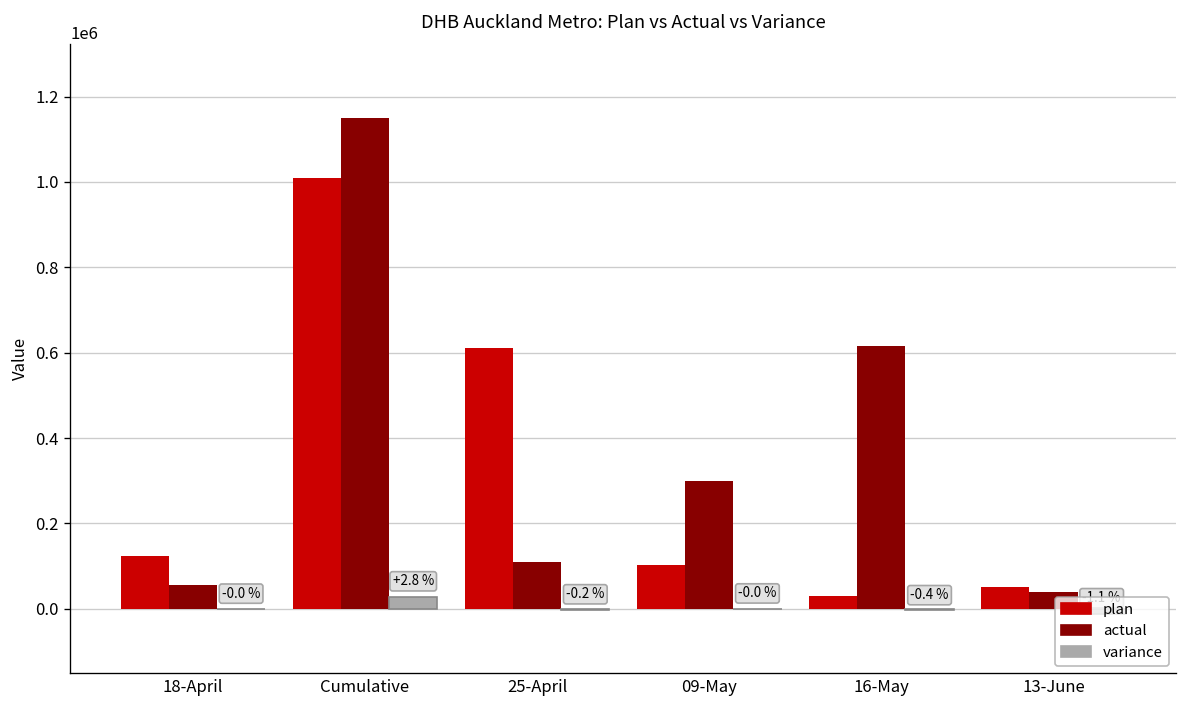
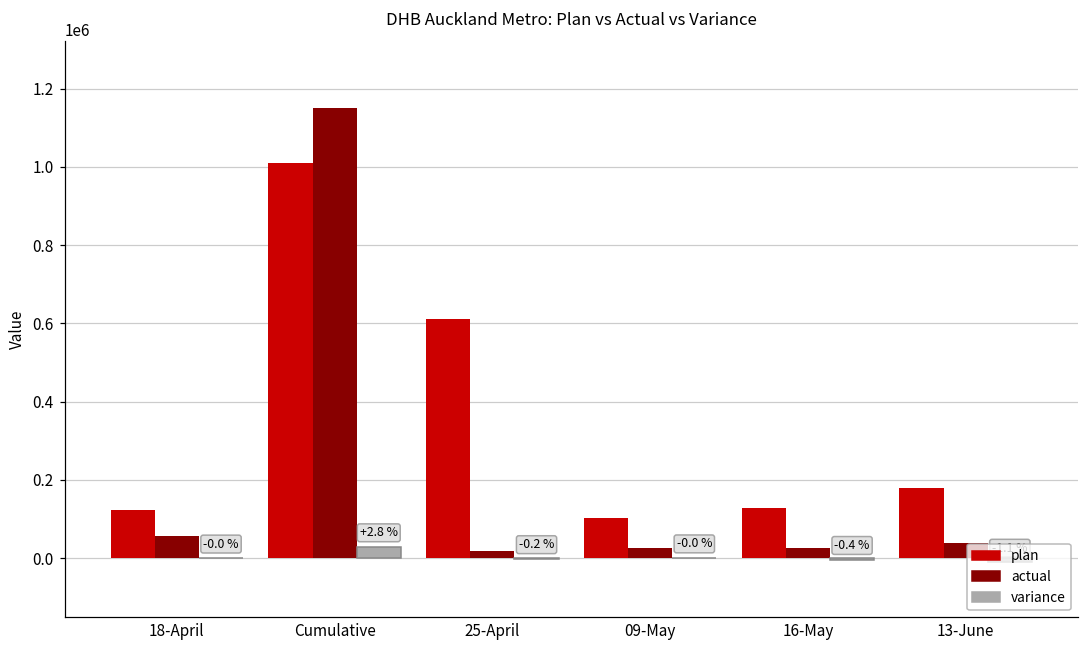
actual, 25-April: 110000 -> 20000
actual, 09-May: 300000 -> 30000
plan, 16-May: 30000 -> 130000
actual, 16-May: 620000 -> 30000
plan, 13-June: 50000 -> 180000
